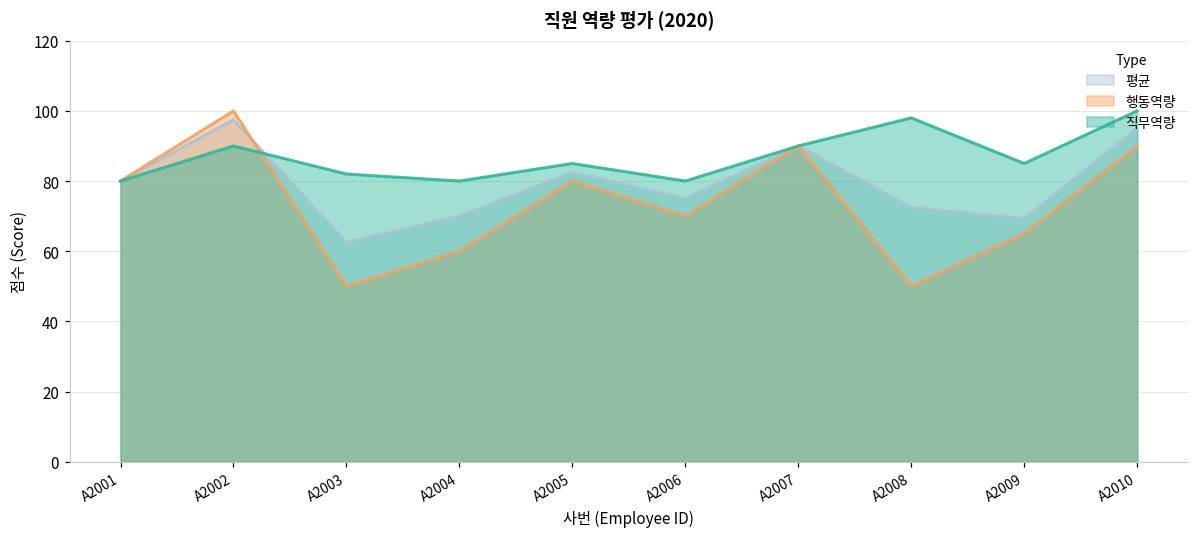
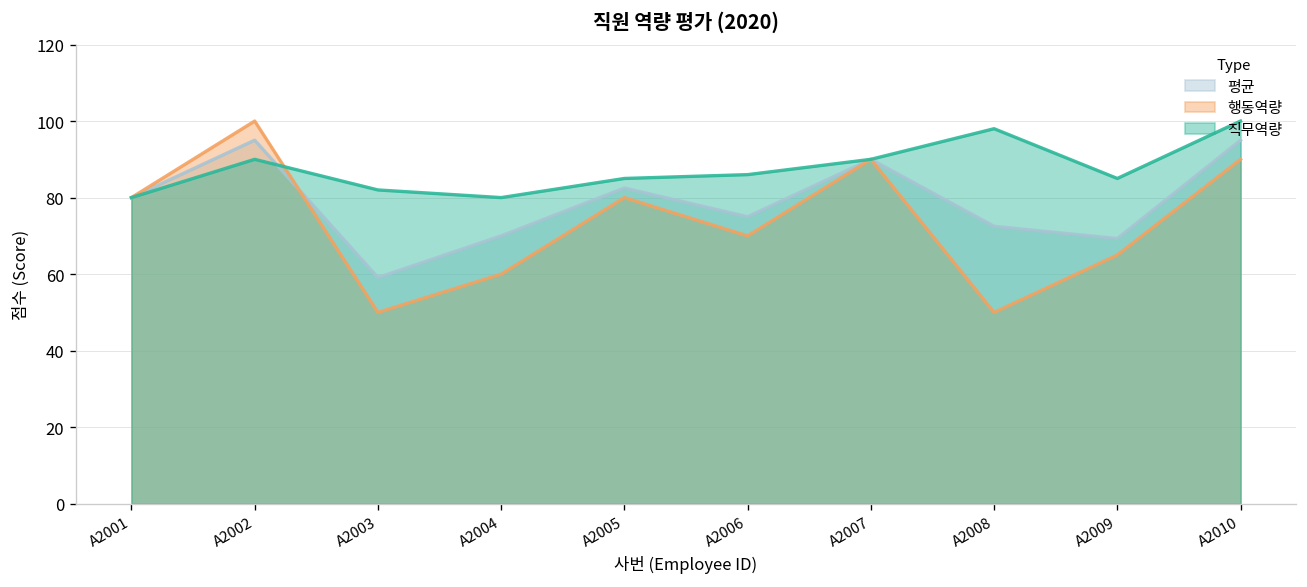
평균, A2002: 98 -> 95
평균, A2003: 63 -> 59
직무역량, A2006: 80 -> 86
